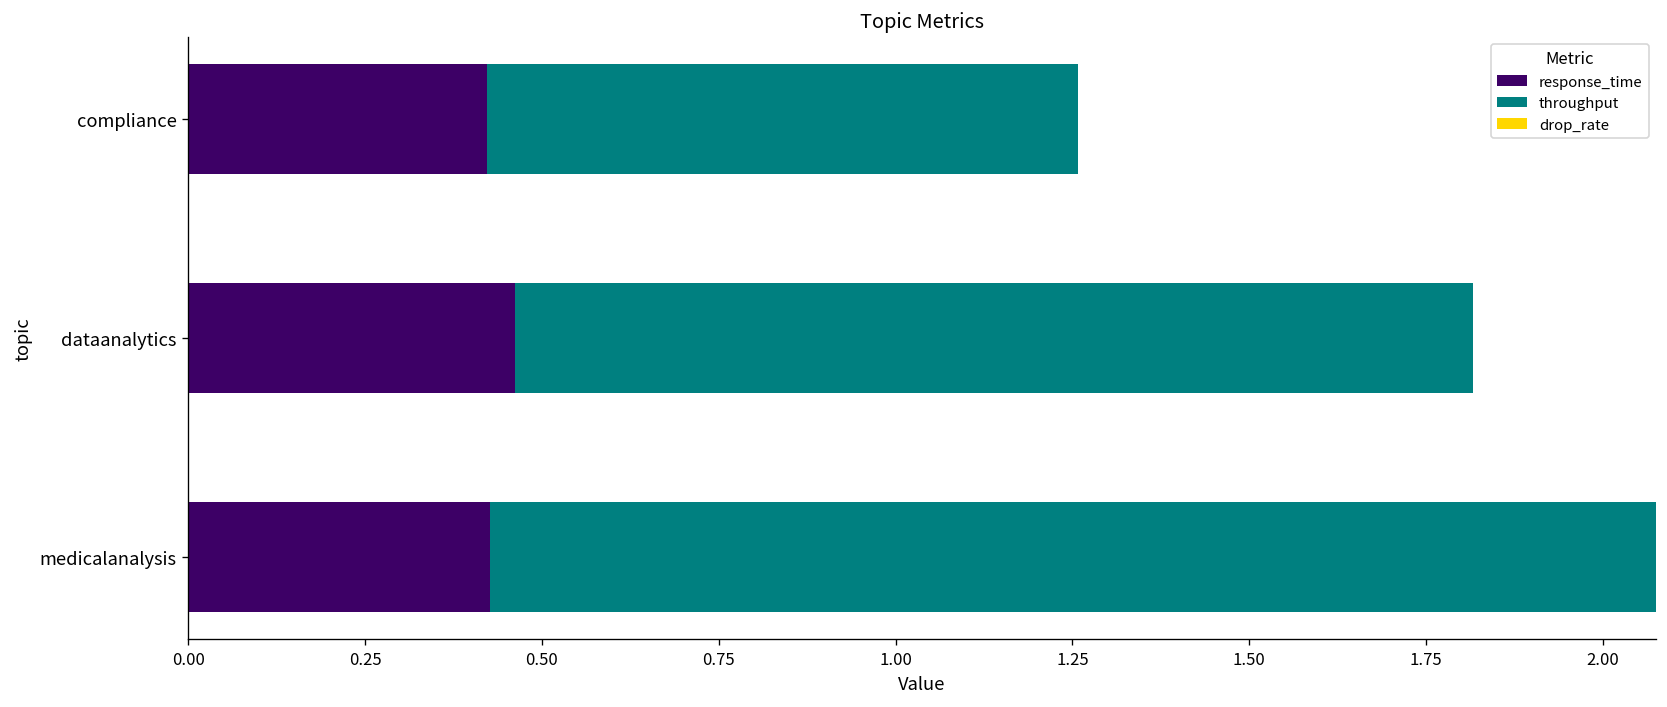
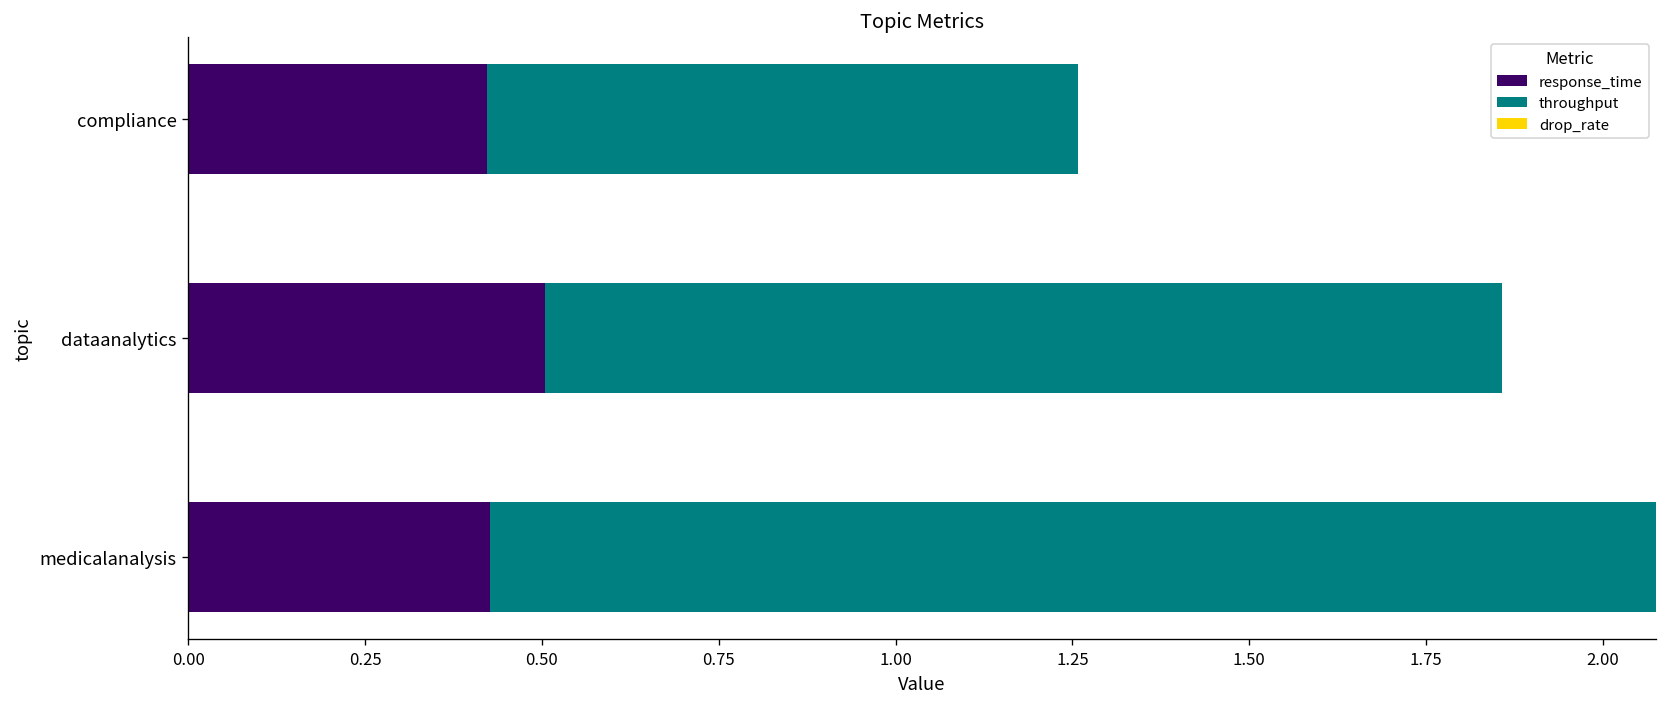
response_time, dataanalytics: 0.46 -> 0.50
